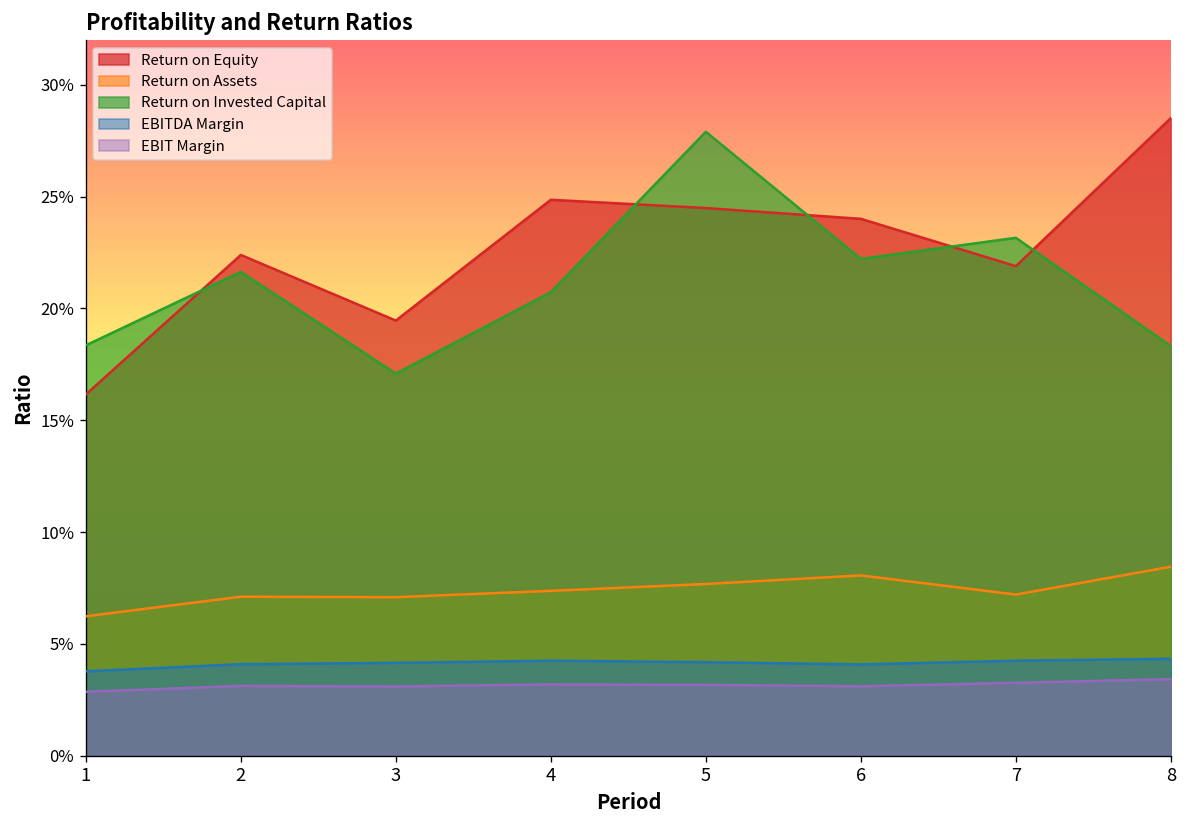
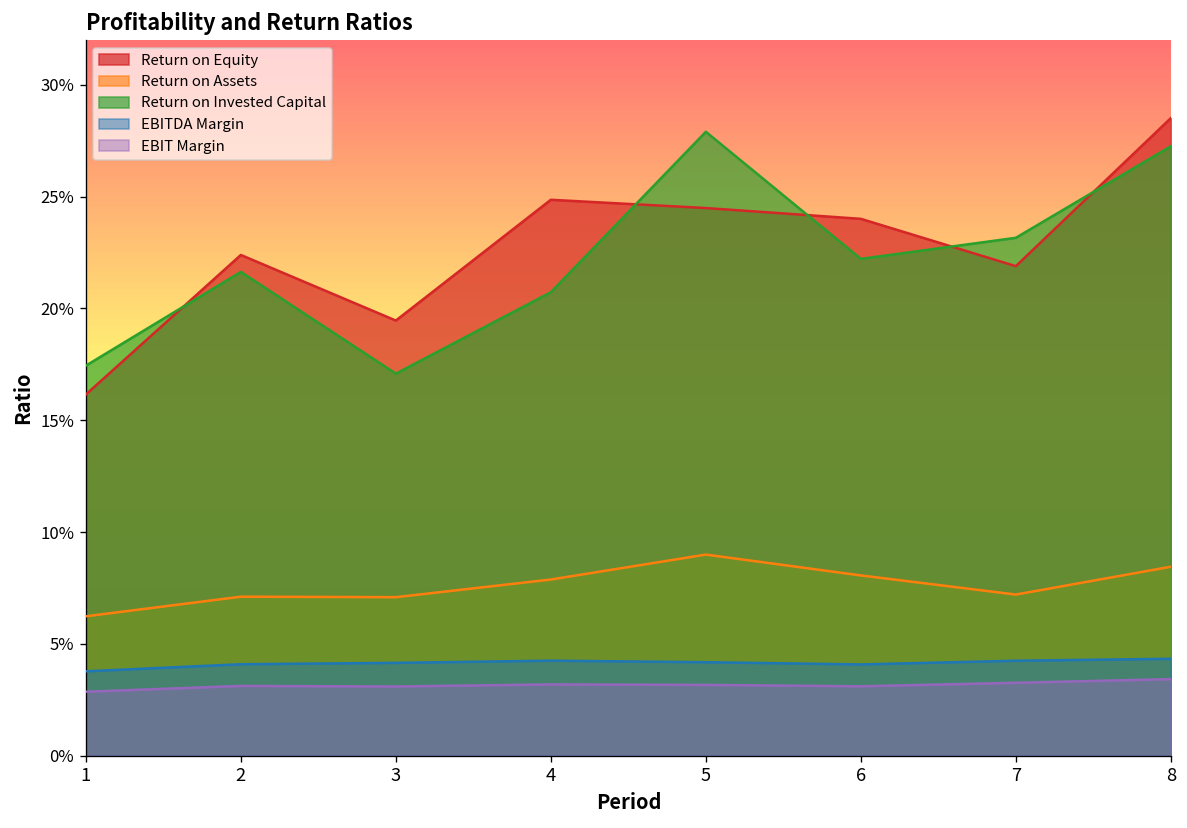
Return on Invested Capital, 1: 18.3% -> 17.4%
Return on Assets, 4: 7.4% -> 7.9%
Return on Assets, 5: 7.7% -> 9.0%
Return on Invested Capital, 8: 18.3% -> 27.3%
